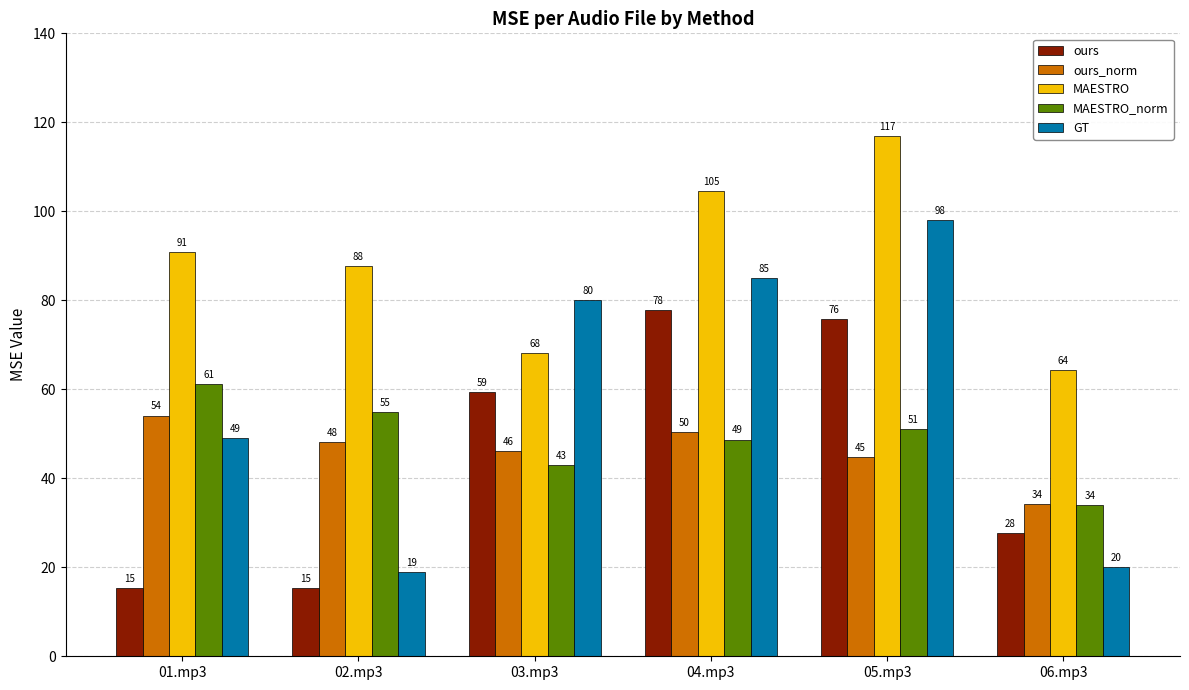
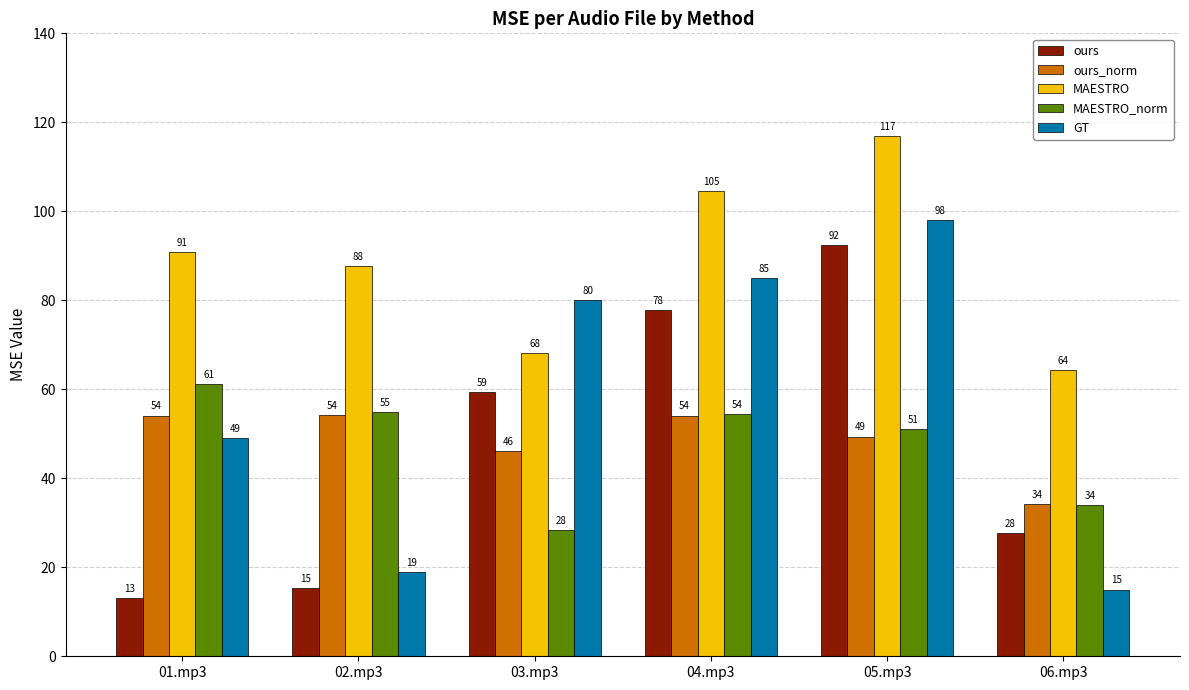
ours, 01.mp3: 15 -> 13
ours_norm, 02.mp3: 48 -> 54
MAESTRO_norm, 03.mp3: 43 -> 28
ours_norm, 04.mp3: 50 -> 54
MAESTRO_norm, 04.mp3: 49 -> 54
ours, 05.mp3: 76 -> 92
ours_norm, 05.mp3: 45 -> 49
GT, 06.mp3: 20 -> 15
